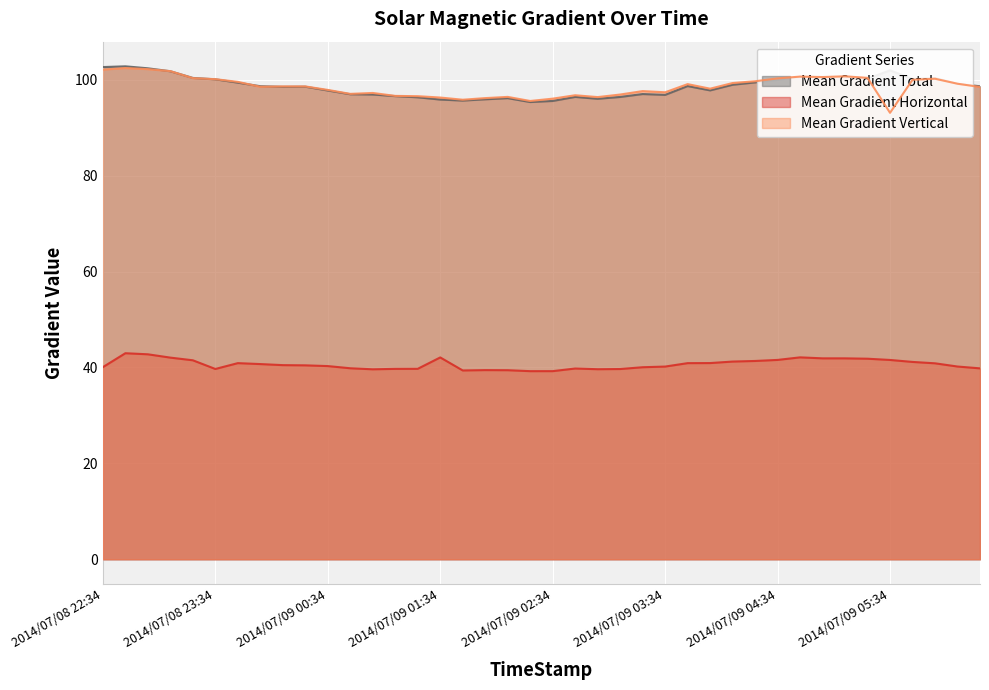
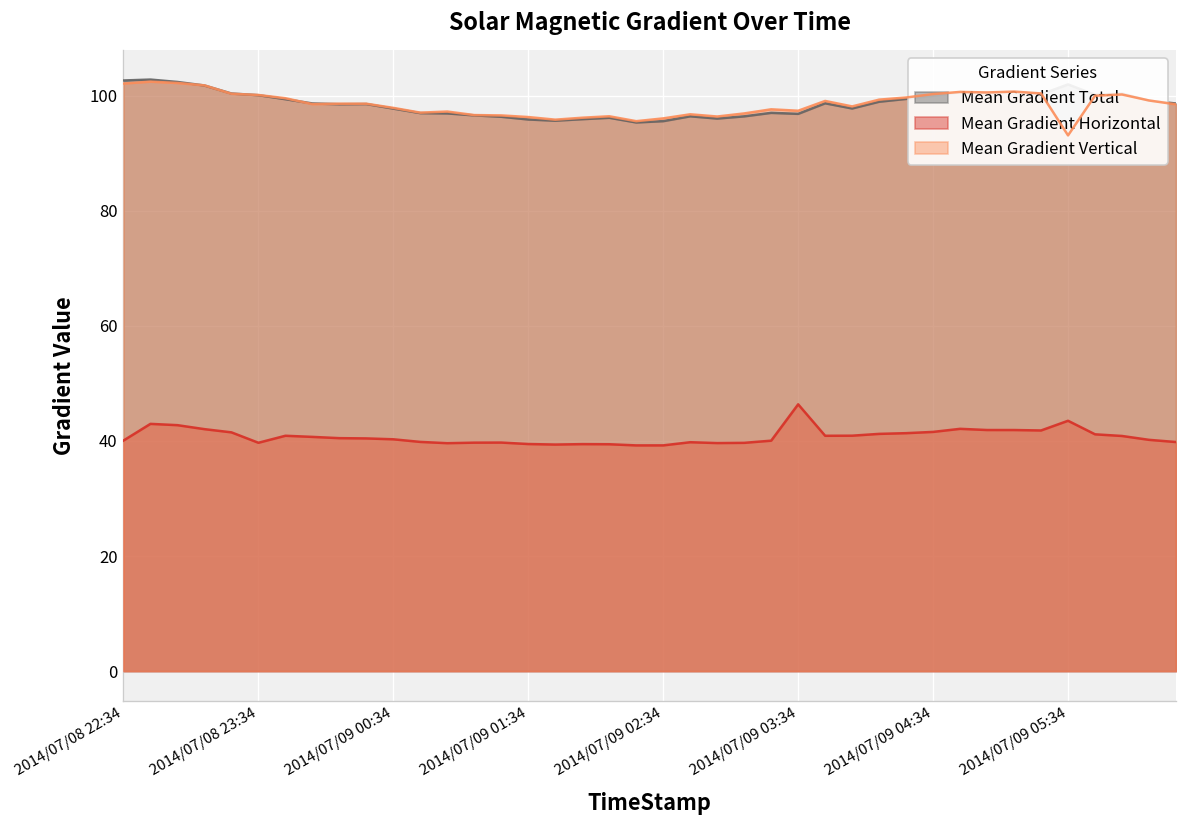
Mean Gradient Horizontal, 2014/07/09 01:34: 42 -> 39
Mean Gradient Horizontal, 2014/07/09 03:34: 40 -> 46
Mean Gradient Horizontal, 2014/07/09 05:34: 42 -> 44
